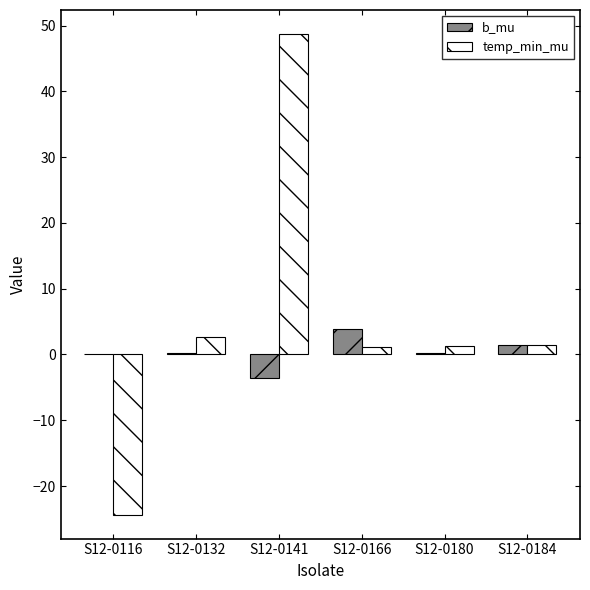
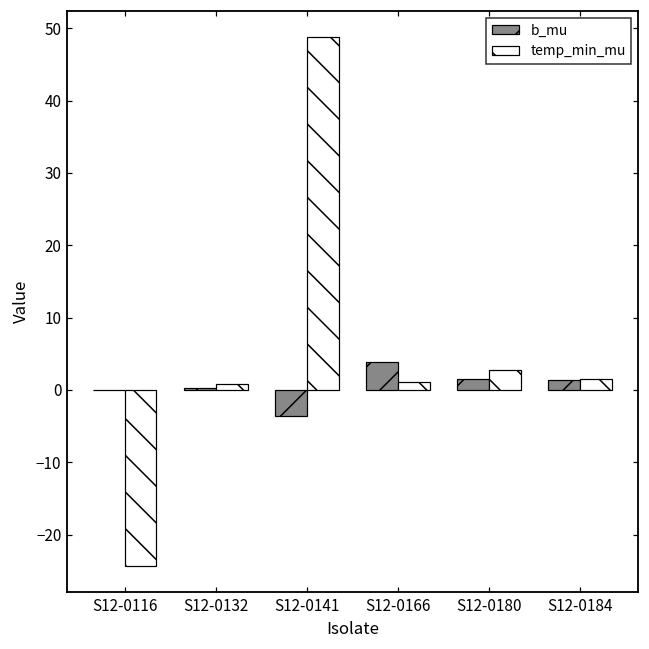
temp_min_mu, S12-0132: 3 -> 1
b_mu, S12-0180: 0 -> 2
temp_min_mu, S12-0180: 1 -> 3
